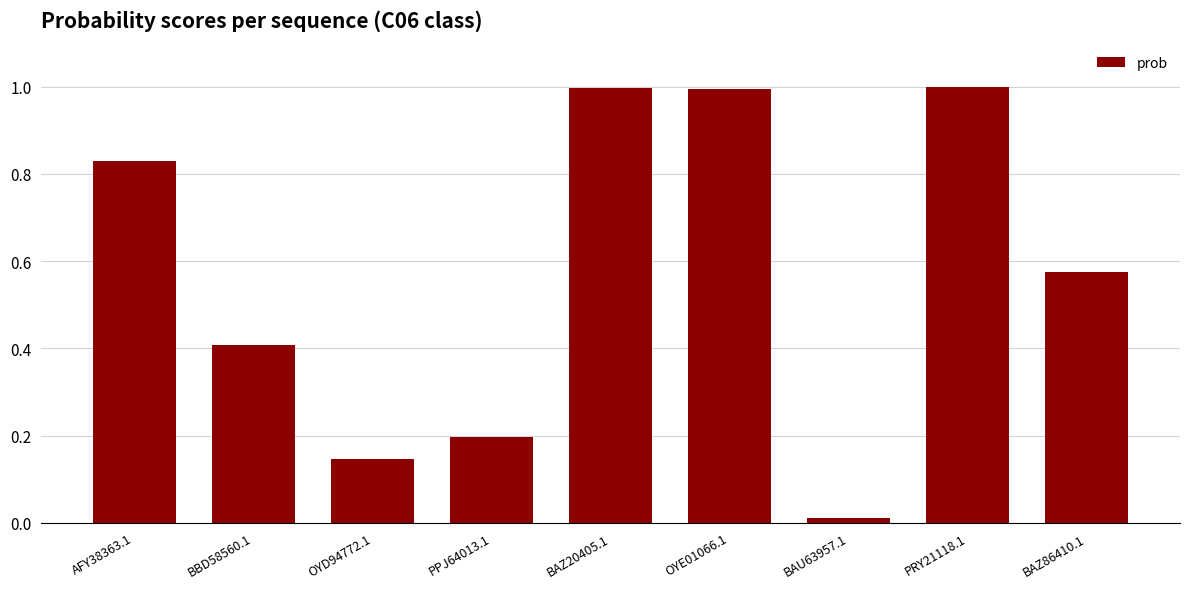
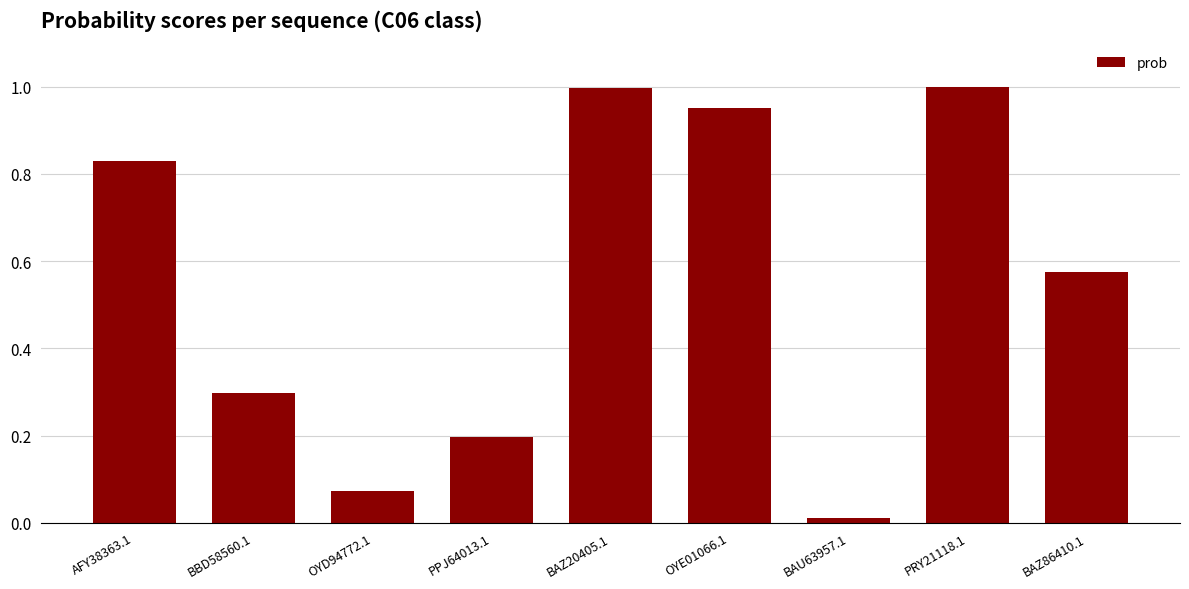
BBD58560.1: 0.41 -> 0.30
OYD94772.1: 0.15 -> 0.07
OYE01066.1: 0.99 -> 0.95
